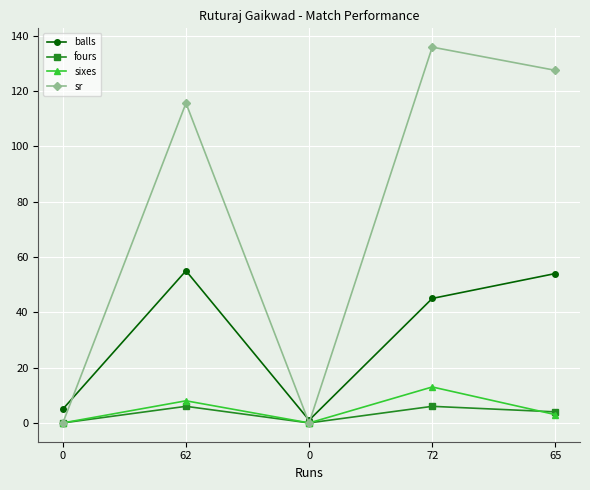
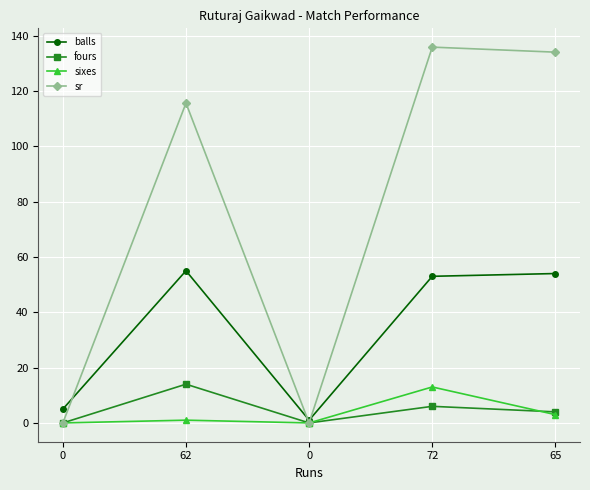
fours, 62: 6 -> 14
sixes, 62: 8 -> 1
balls, 72: 45 -> 53
sr, 65: 127 -> 134
